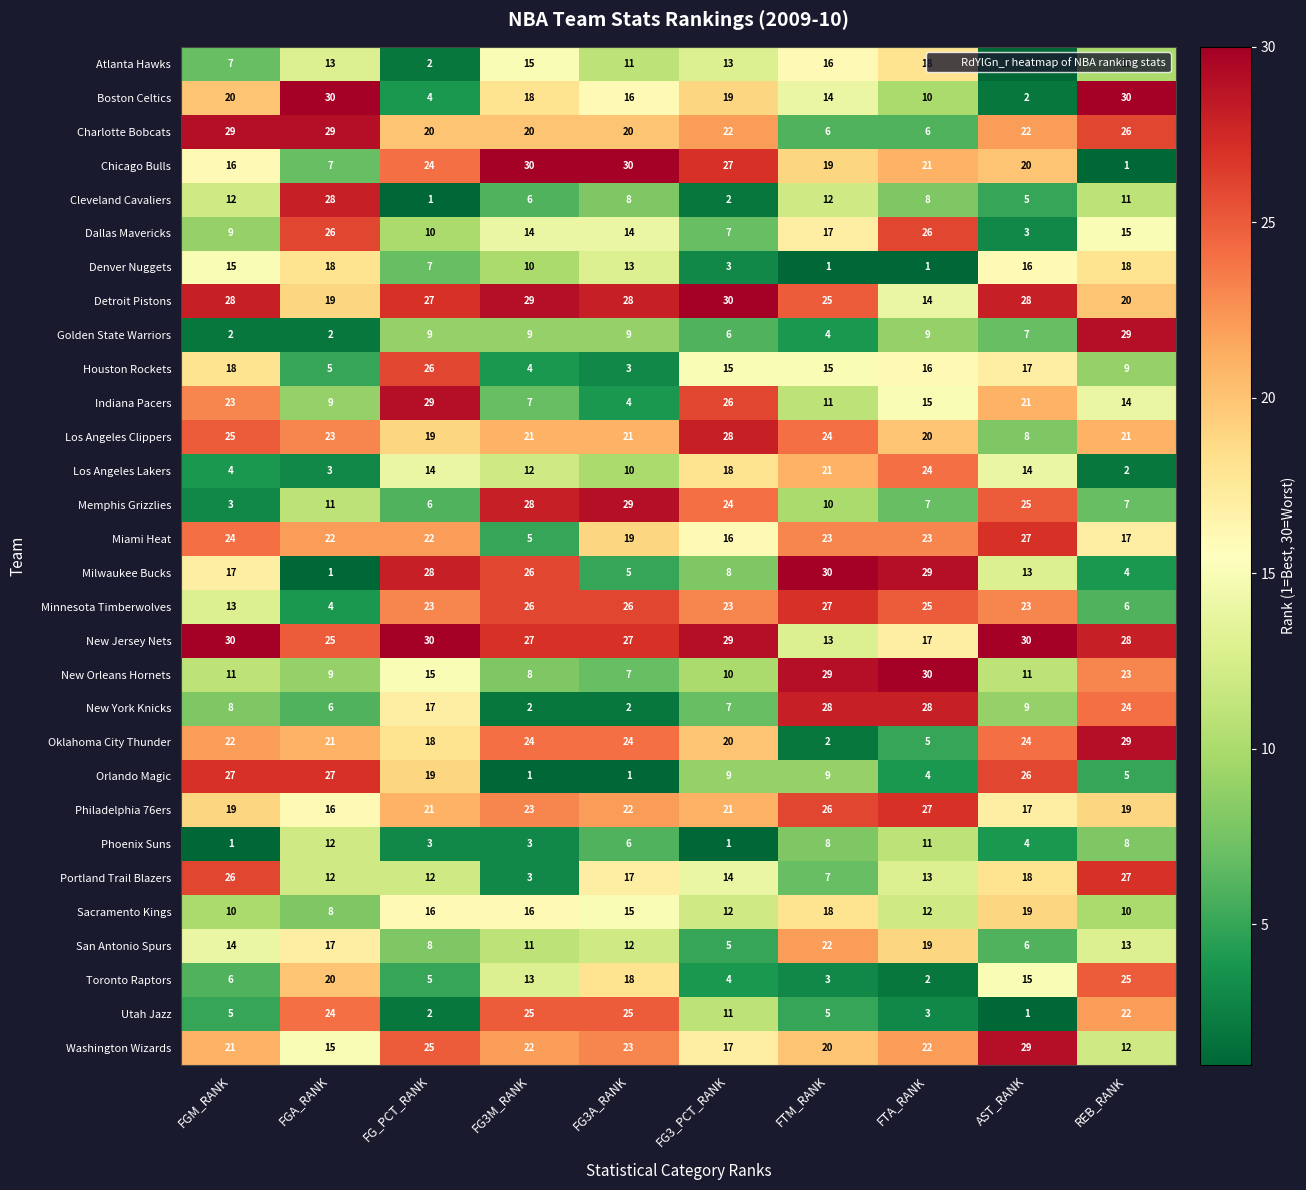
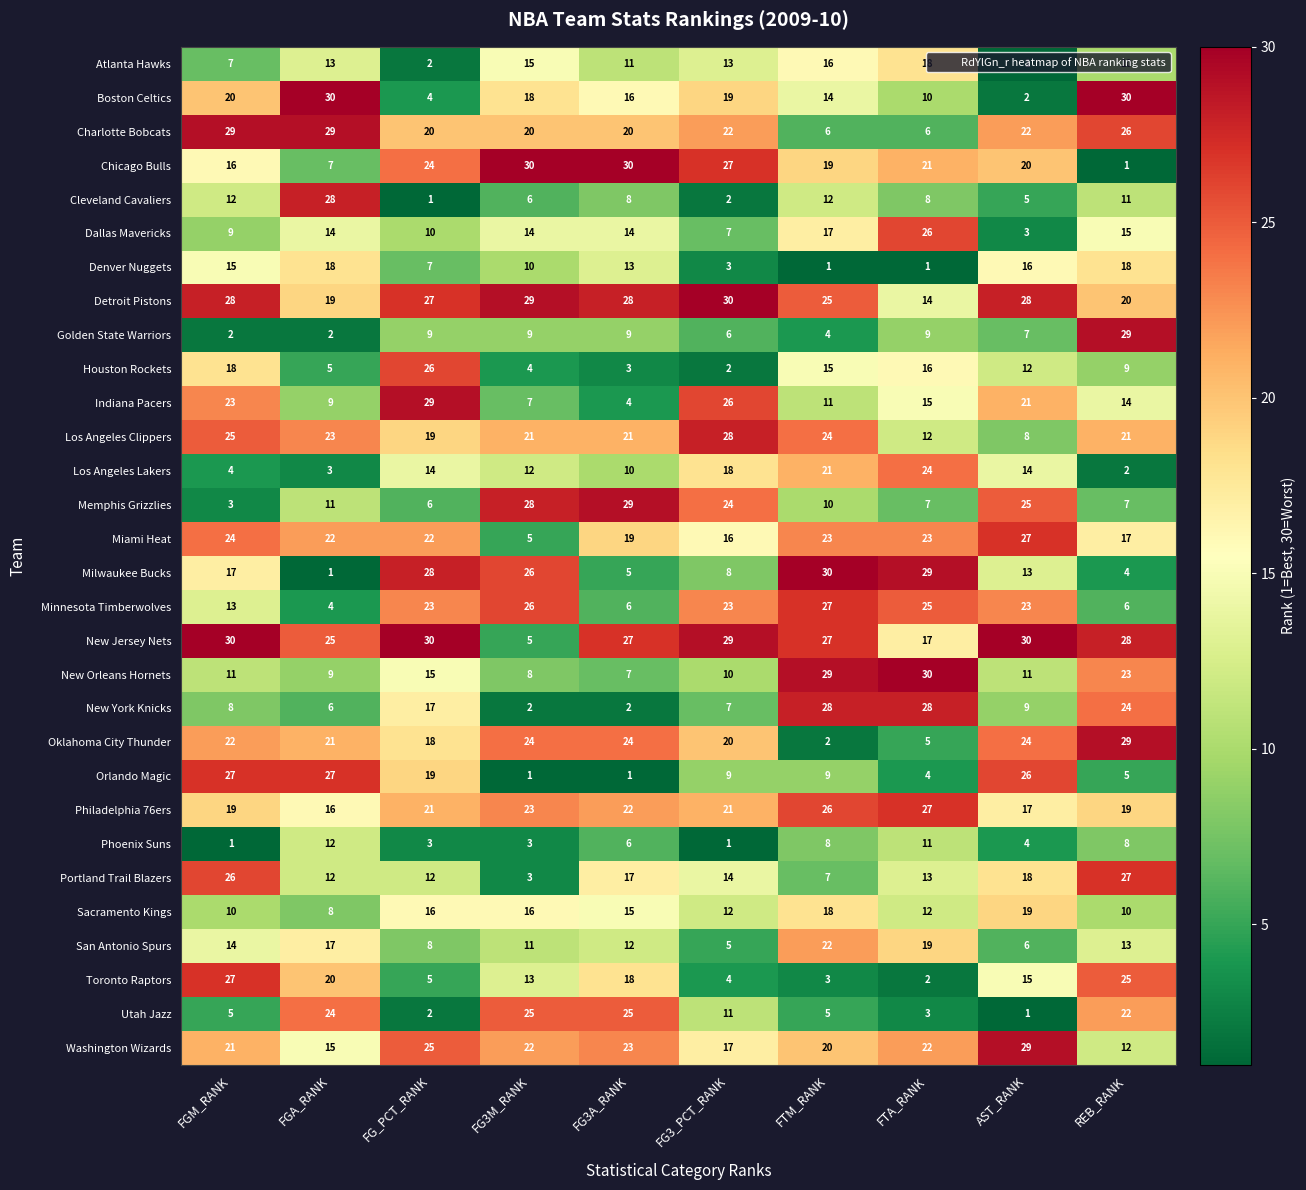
Dallas Mavericks, FGA_RANK: 26 -> 14
Houston Rockets, FG3_PCT_RANK: 15 -> 2
Houston Rockets, AST_RANK: 17 -> 12
Los Angeles Clippers, FTA_RANK: 20 -> 12
Minnesota Timberwolves, FG3A_RANK: 26 -> 6
New Jersey Nets, FG3M_RANK: 27 -> 5
New Jersey Nets, FTM_RANK: 13 -> 27
Toronto Raptors, FGM_RANK: 6 -> 27
